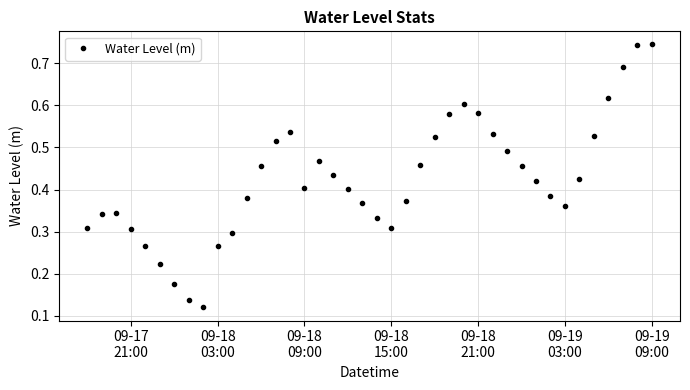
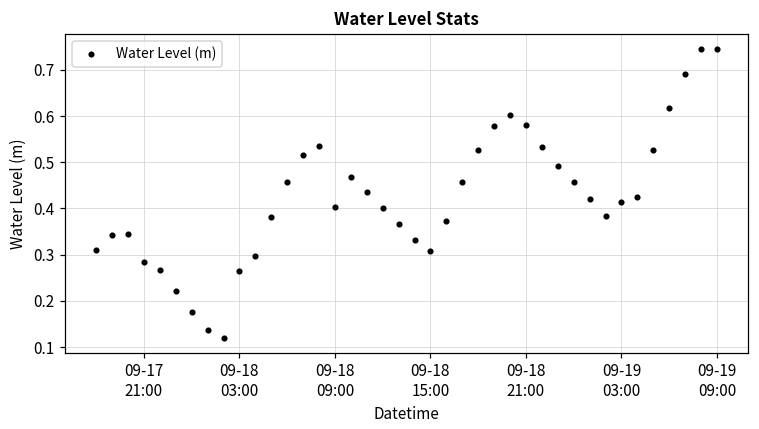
09-17 21:00: 0.31 -> 0.28
09-19 03:00: 0.36 -> 0.41
